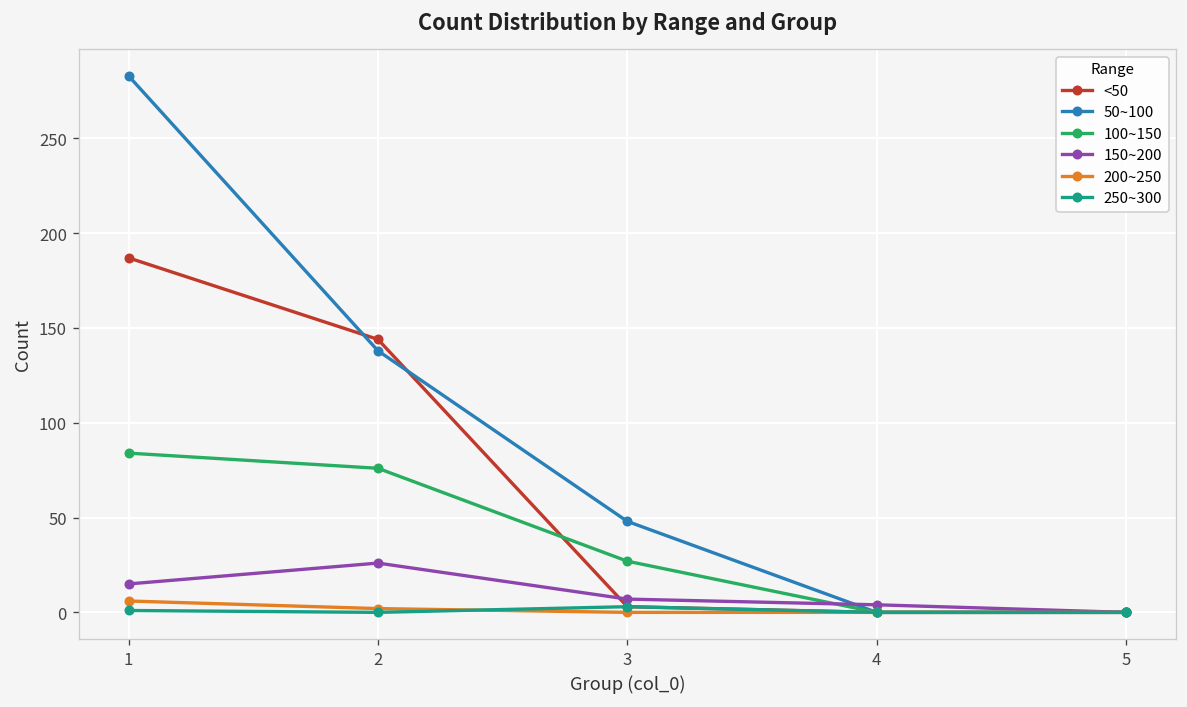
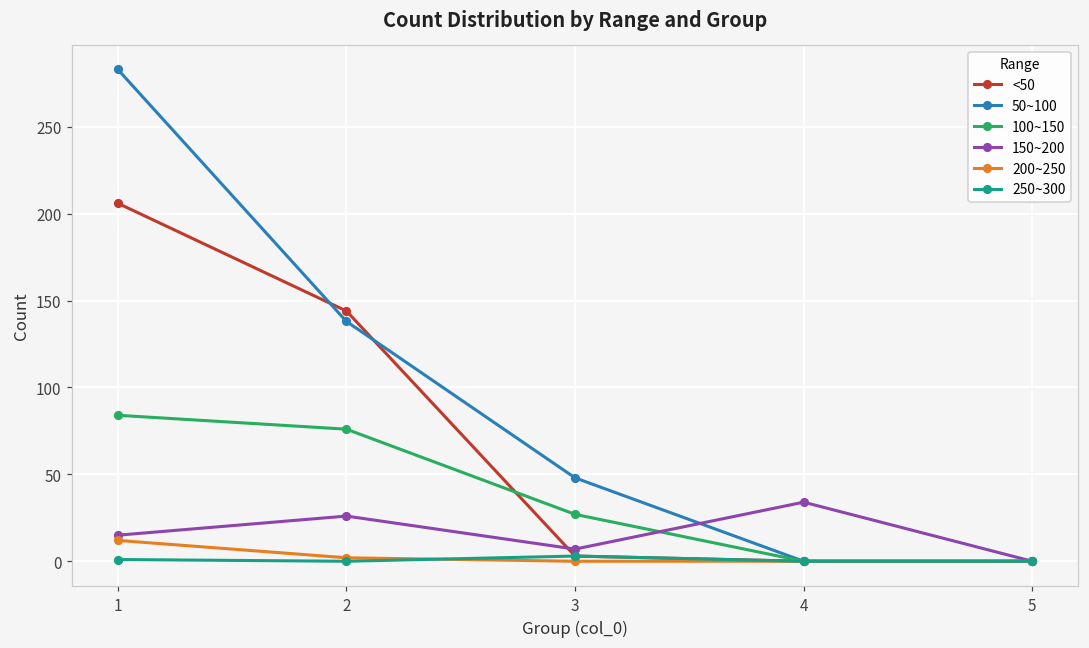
<50, 1: 187 -> 206
200~250, 1: 6 -> 12
150~200, 4: 4 -> 34
